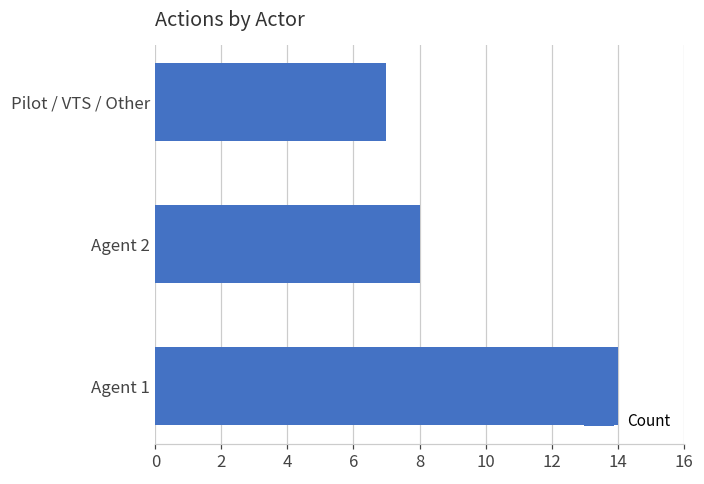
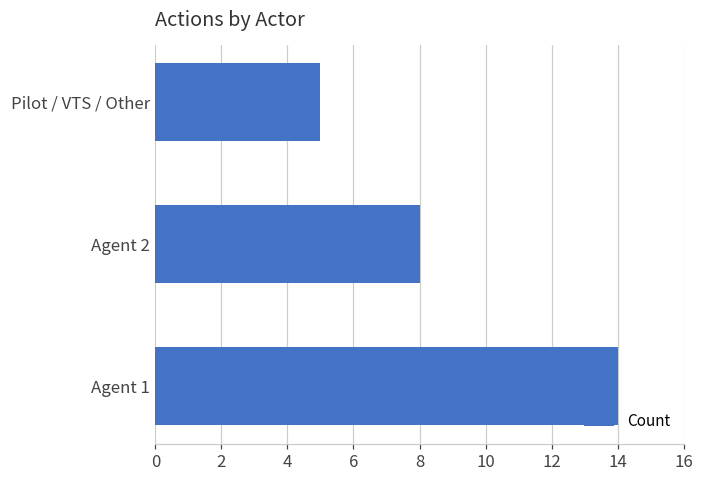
Pilot / VTS / Other: 7 -> 5
